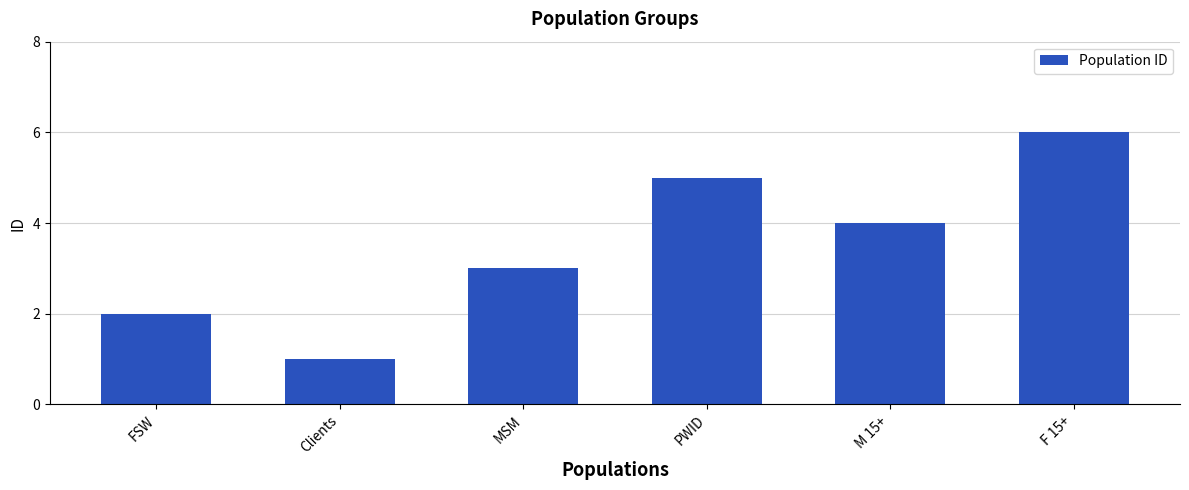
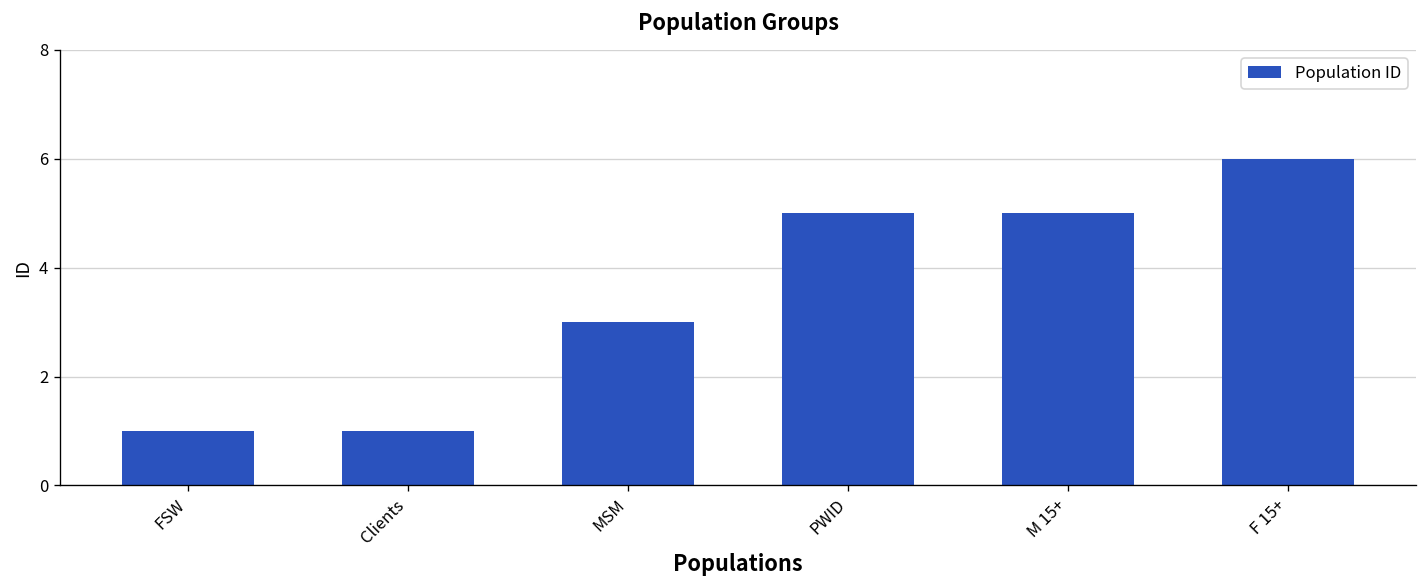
FSW: 2 -> 1
M 15+: 4 -> 5
